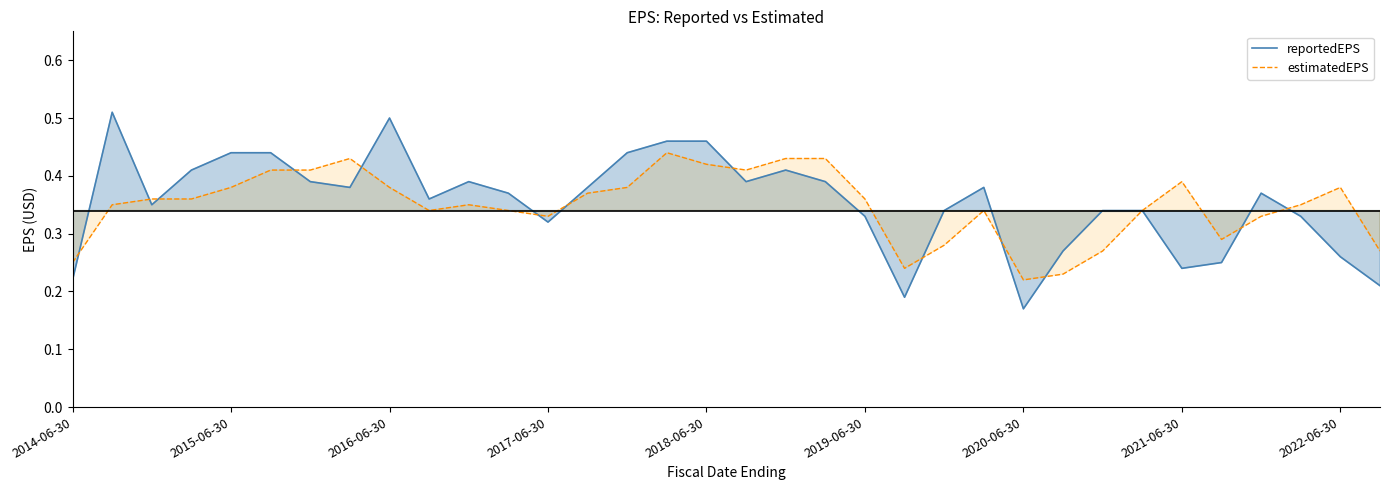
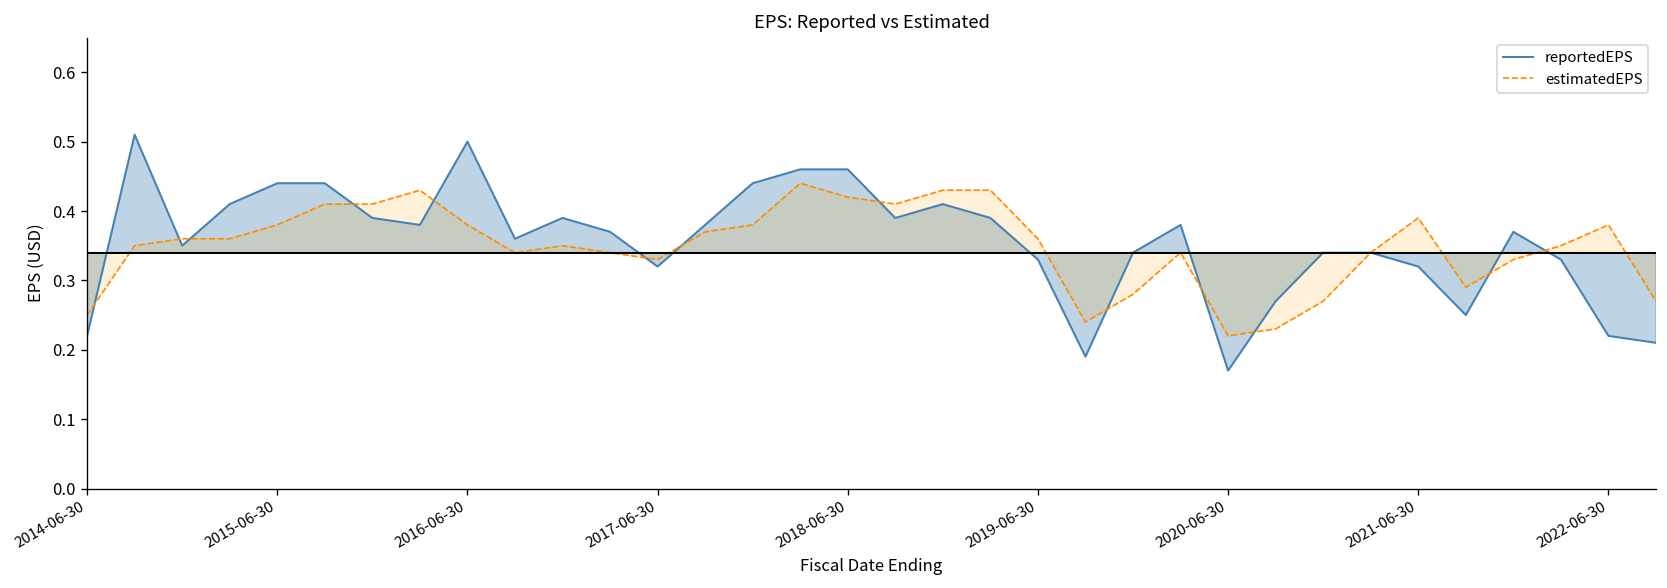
reportedEPS, 2021-06-30: 0.24 -> 0.32
reportedEPS, 2022-06-30: 0.26 -> 0.22
